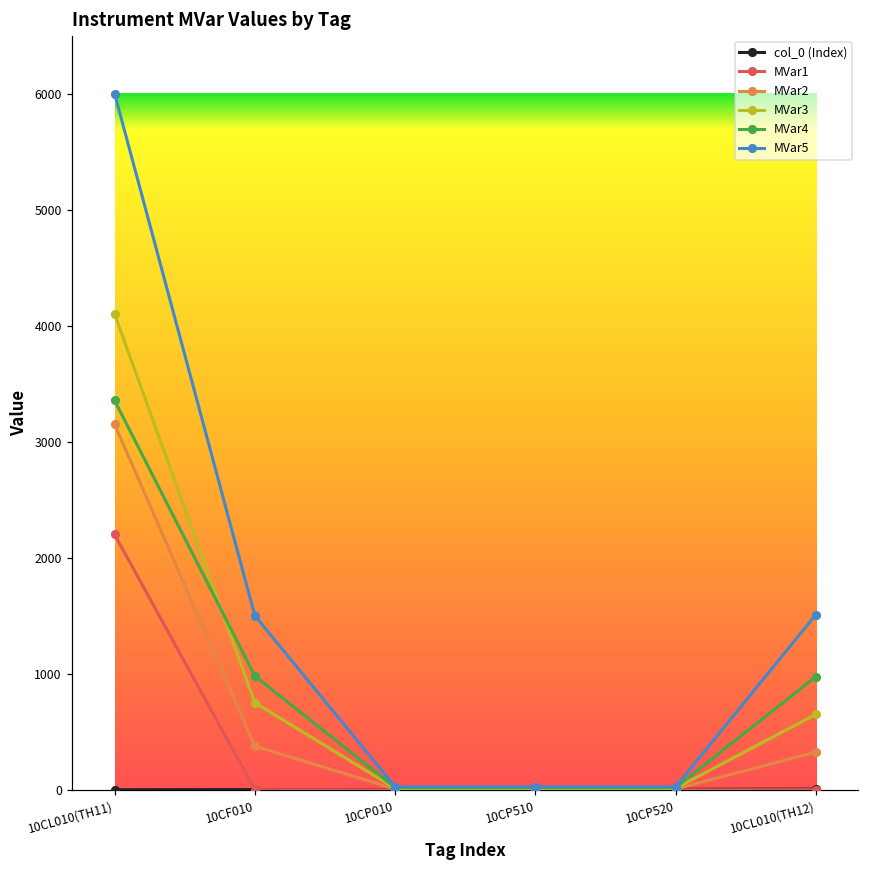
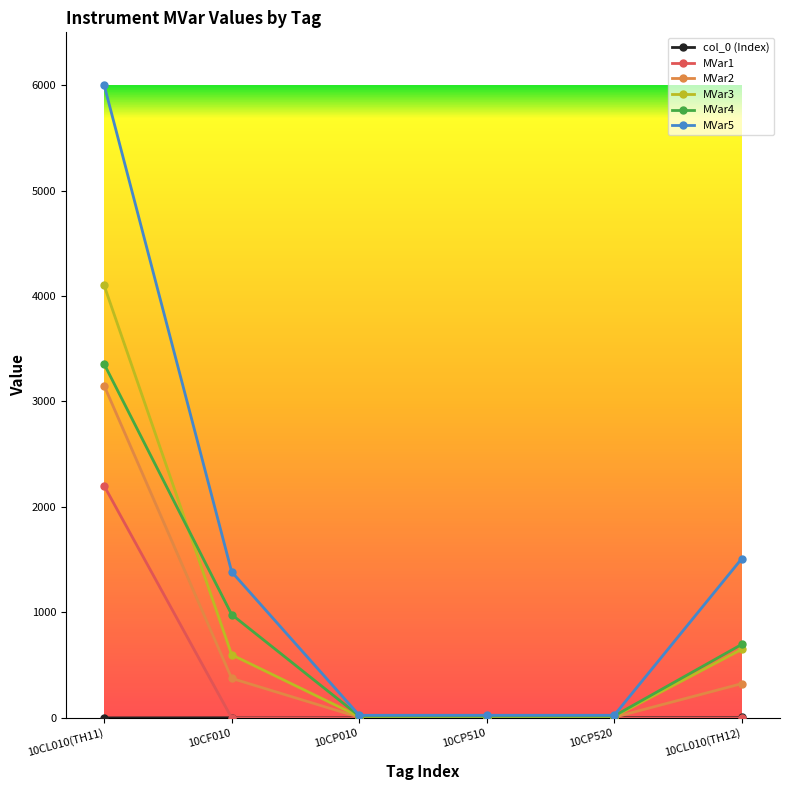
MVar3, 10CF010: 750 -> 600
MVar5, 10CF010: 1500 -> 1390
MVar4, 10CL010(TH12): 980 -> 700
